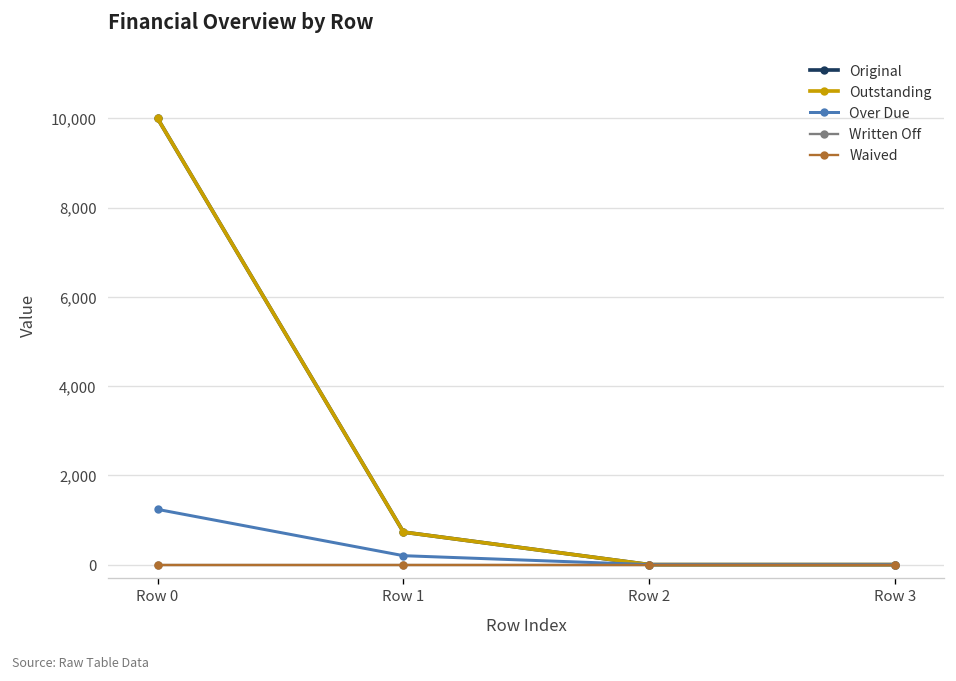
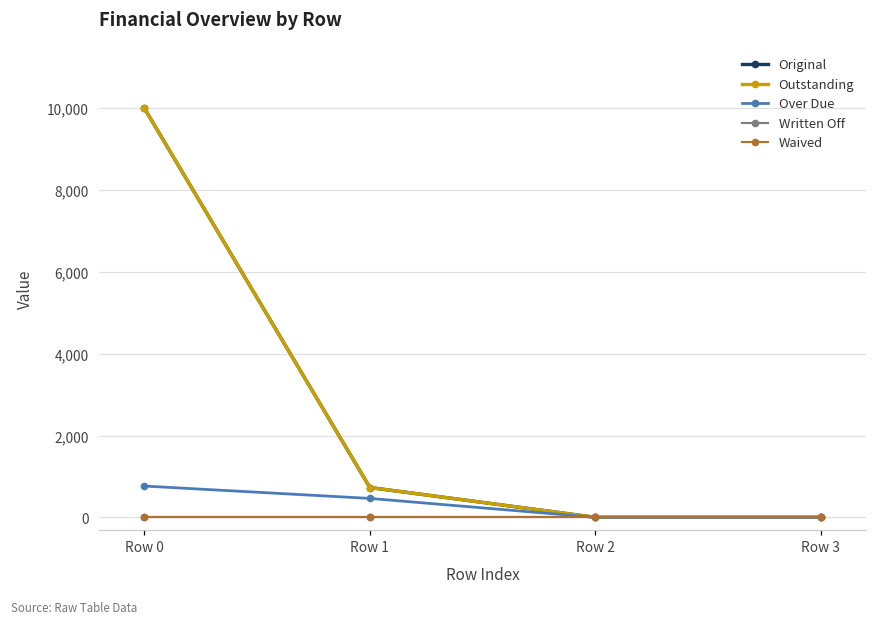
Over Due, Row 0: 1,200 -> 800
Over Due, Row 1: 200 -> 500
